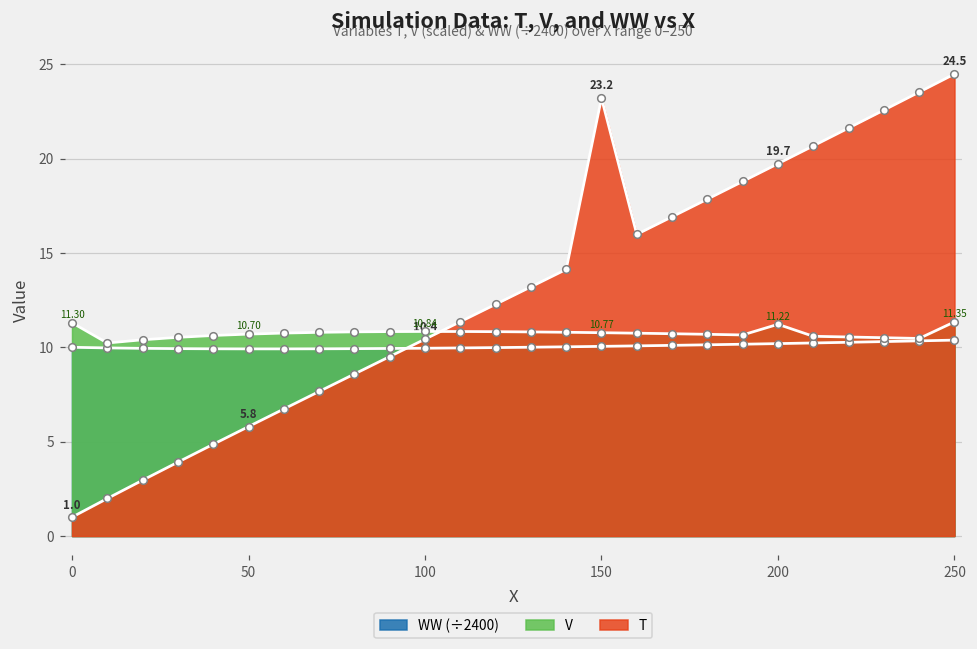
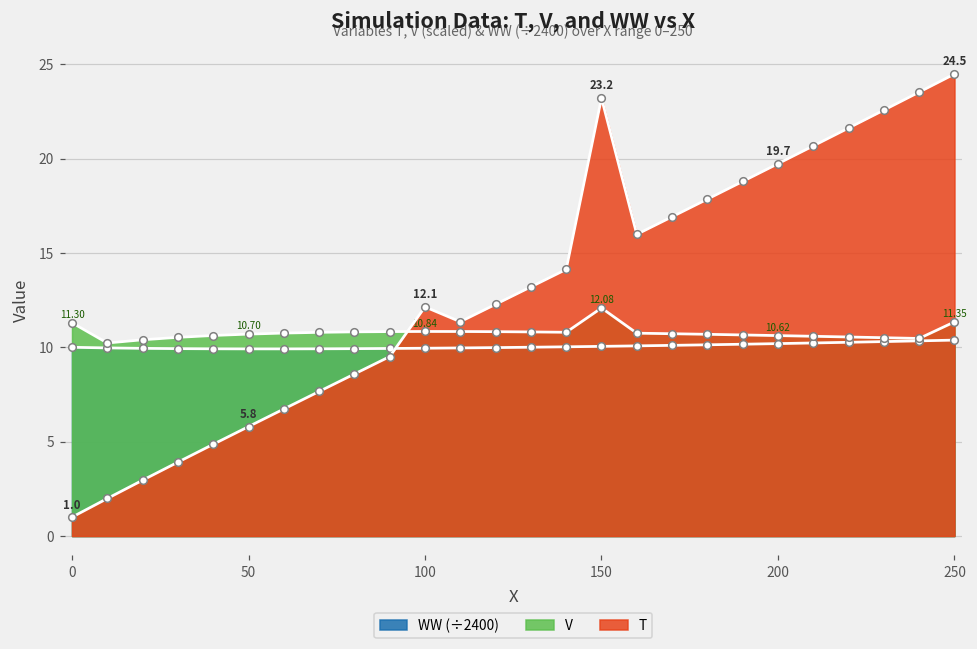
T, 100: 10.4 -> 12.1
V, 150: 10.77 -> 12.08
V, 200: 11.22 -> 10.62
